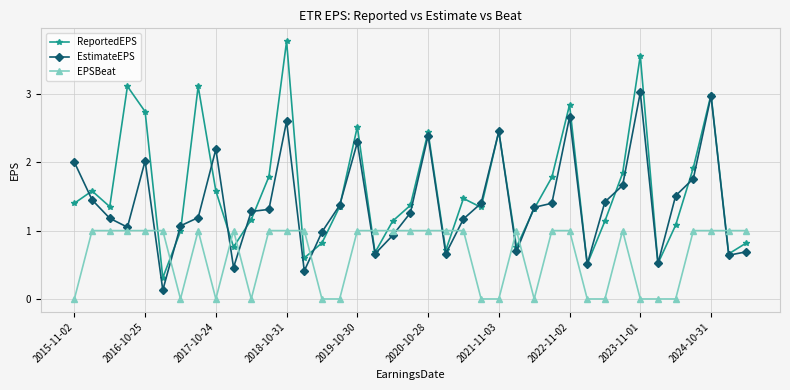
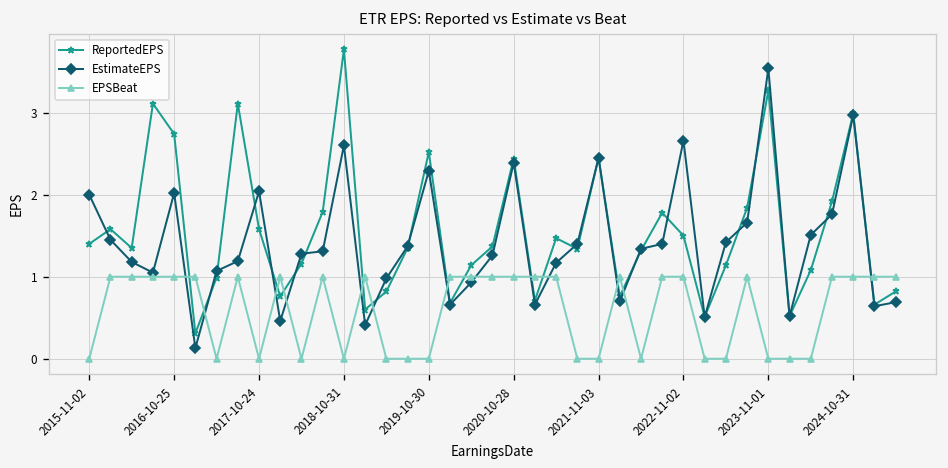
EstimateEPS, 2017-10-24: 2.2 -> 2.0
EPSBeat, 2018-10-31: 1 -> 0
EPSBeat, 2019-10-30: 1 -> 0
ReportedEPS, 2022-11-02: 2.8 -> 1.5
ReportedEPS, 2023-11-01: 3.6 -> 3.3
EstimateEPS, 2023-11-01: 3.0 -> 3.5
